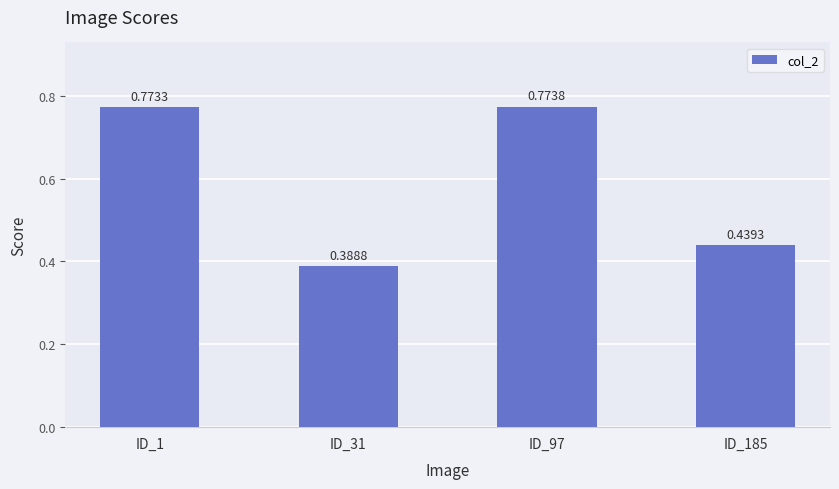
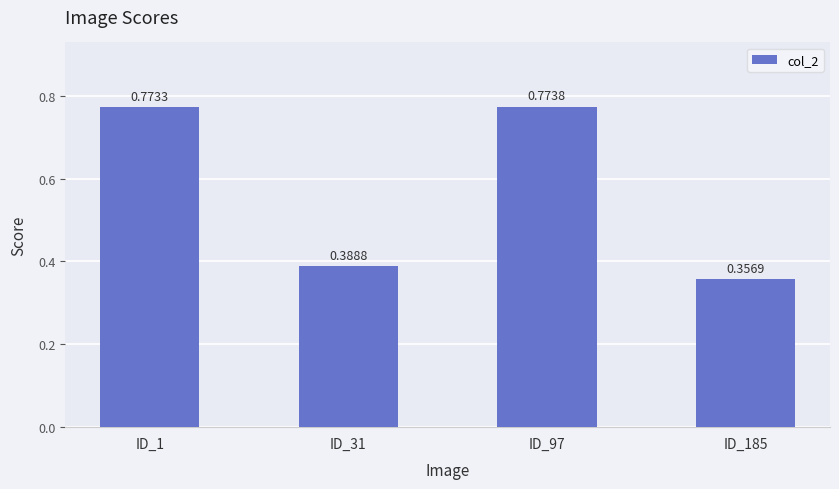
ID_185: 0.4393 -> 0.3569
